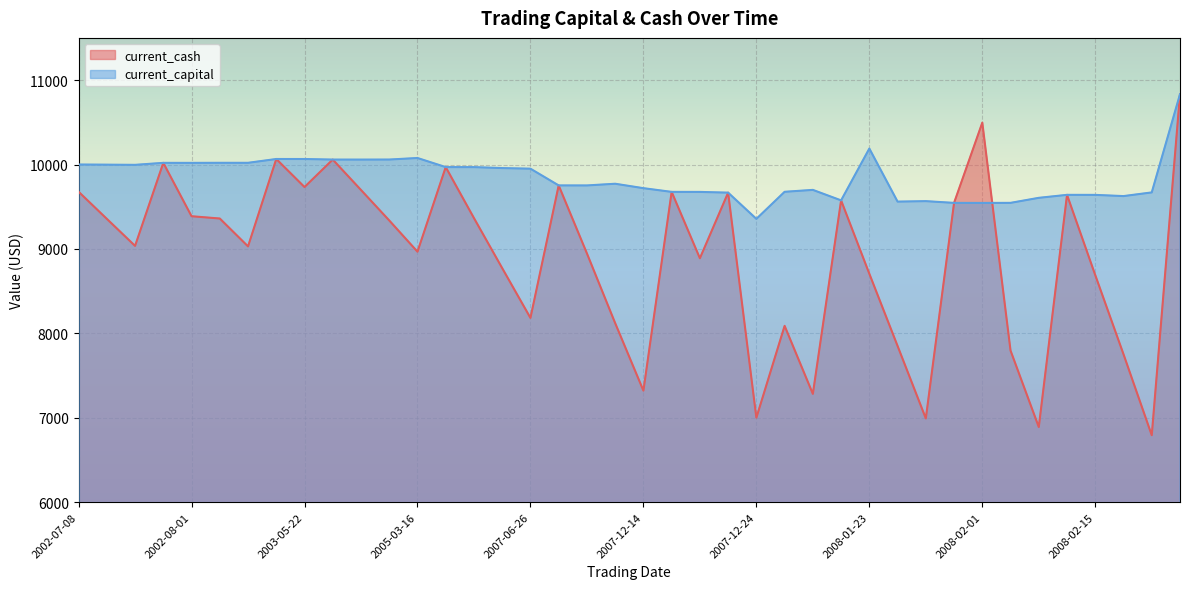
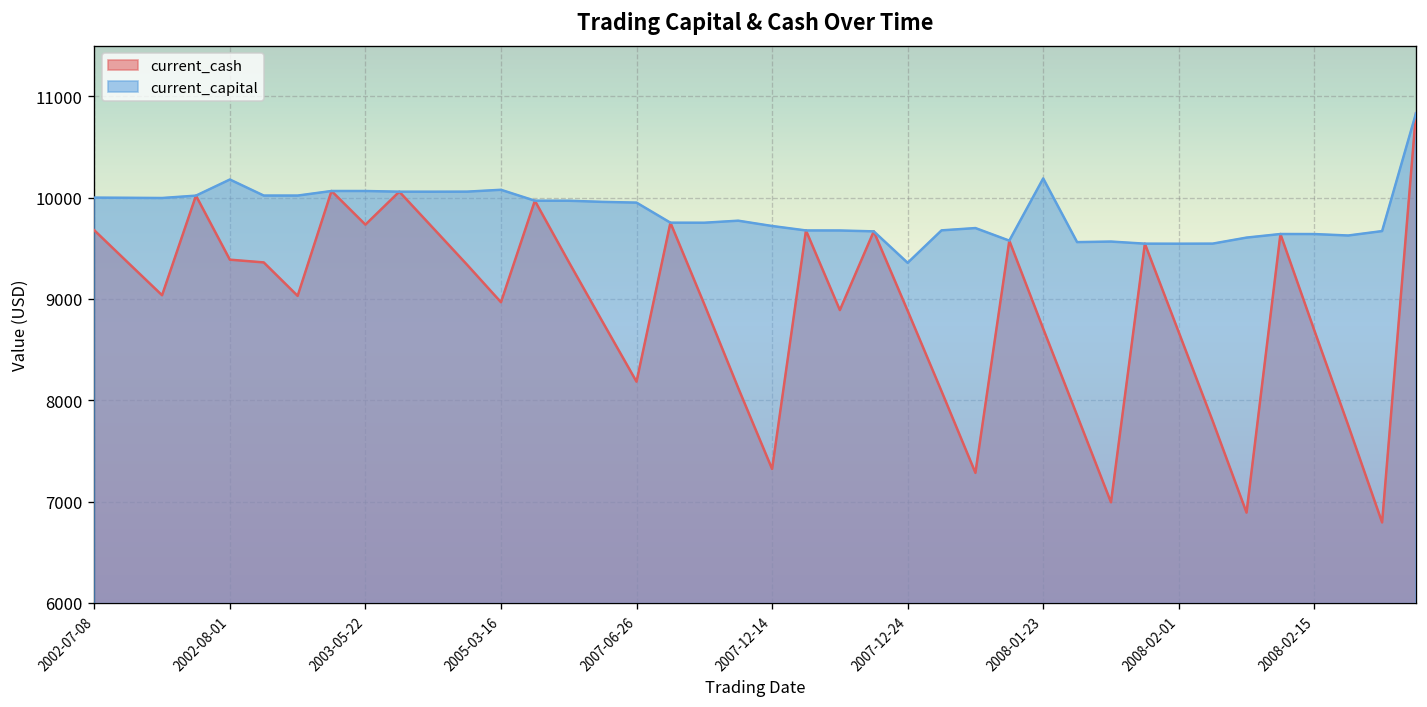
current_capital, 2002-08-01: 10000 -> 10200
current_cash, 2007-12-24: 7000 -> 8900
current_cash, 2008-02-01: 10500 -> 8700
